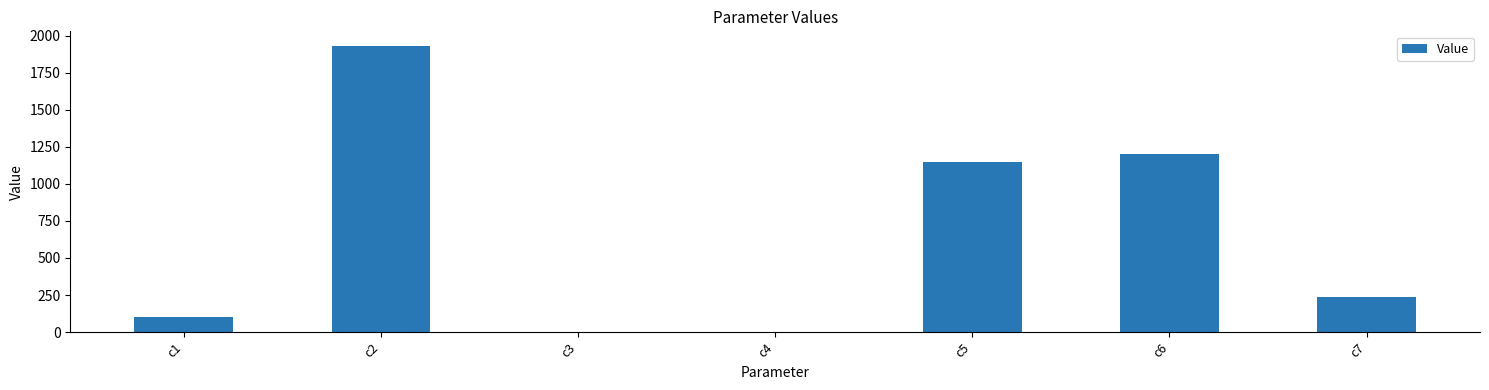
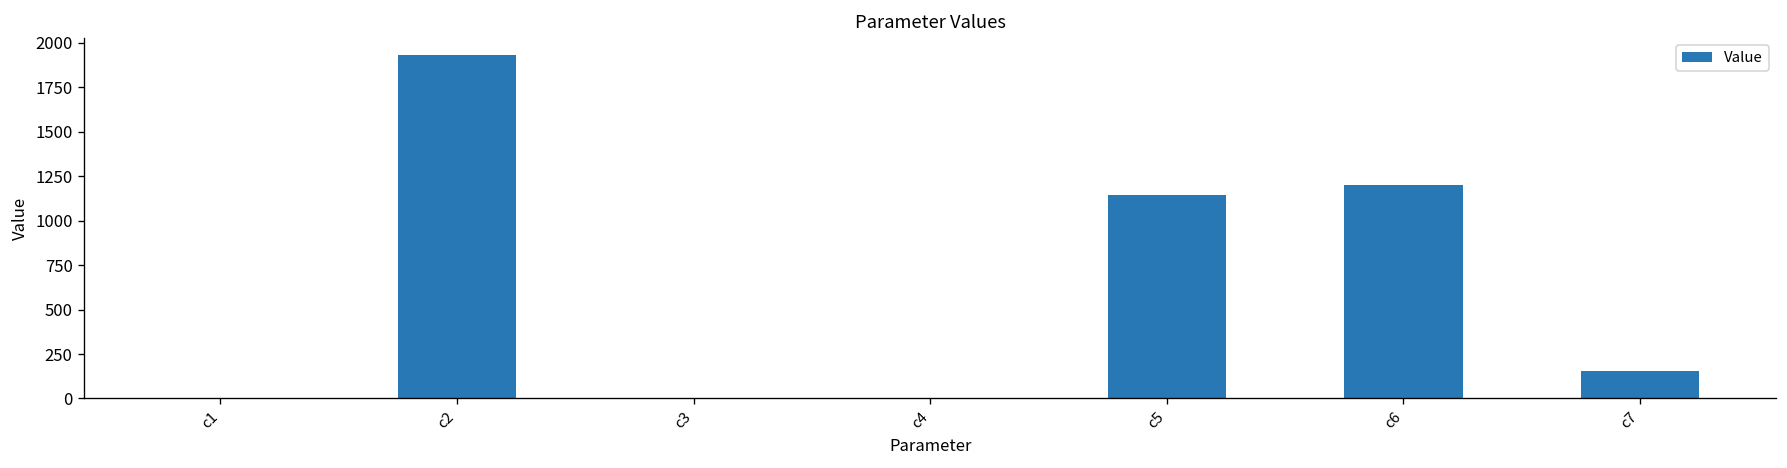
c1: 100 -> 0
c7: 230 -> 150
